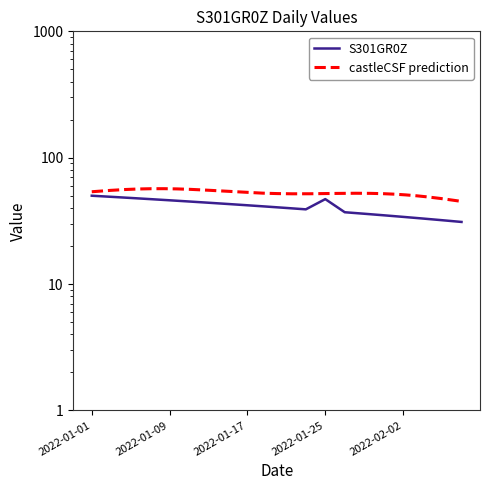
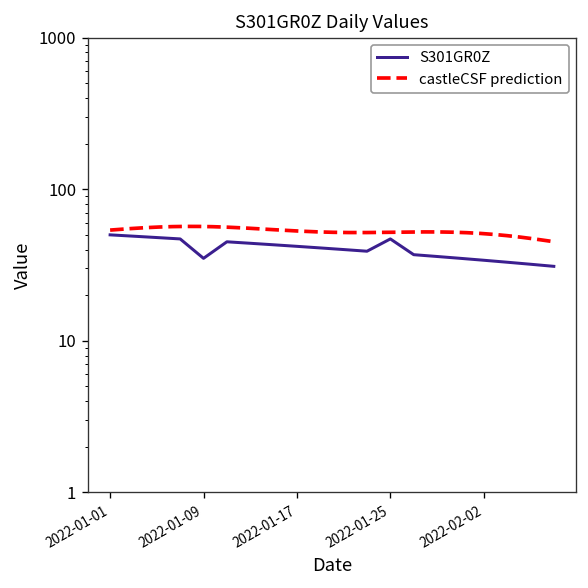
S301GR0Z, 2022-01-09: 46 -> 35
